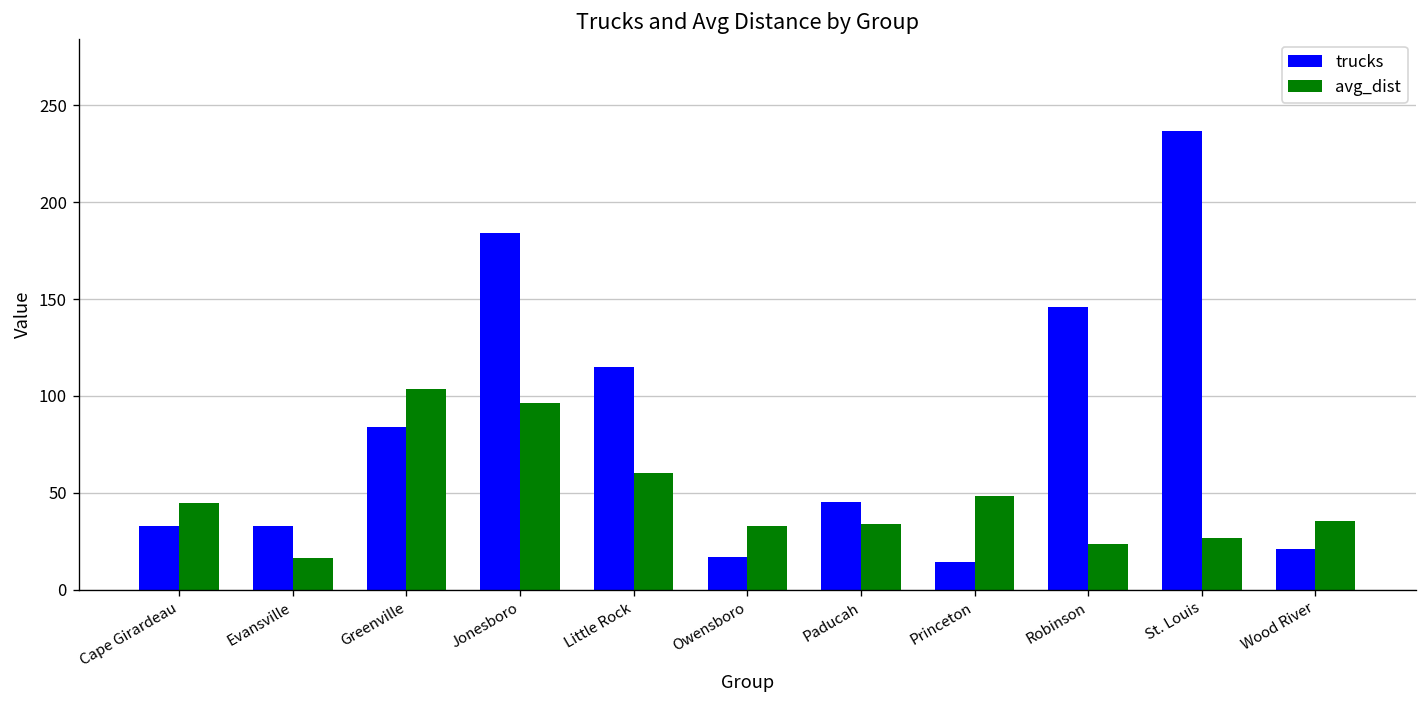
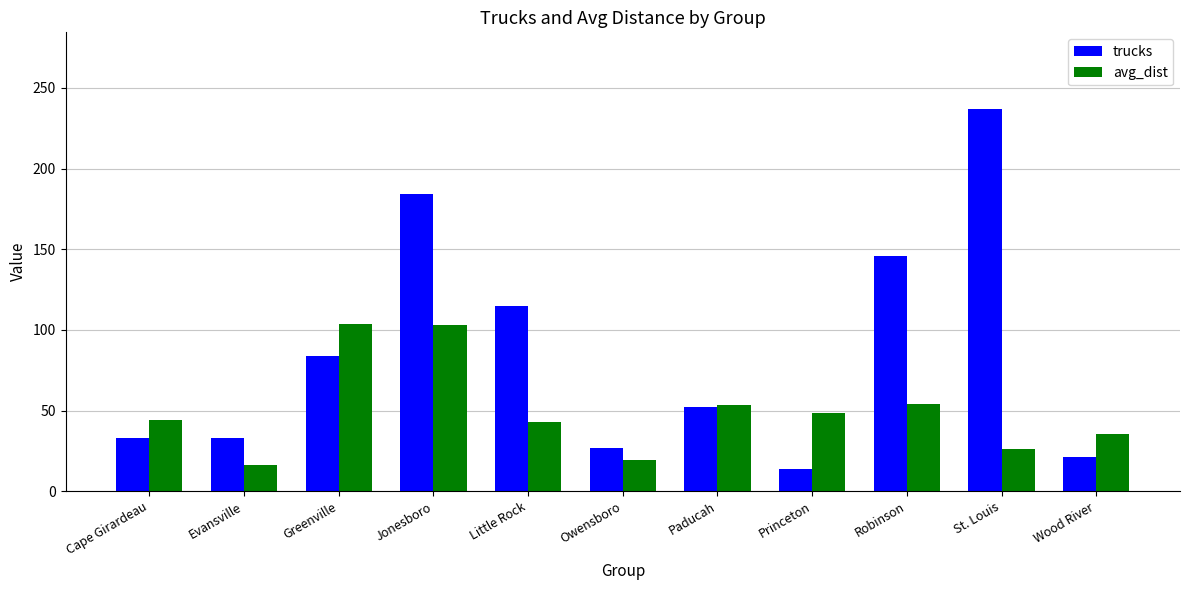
avg_dist, Jonesboro: 96 -> 103
avg_dist, Little Rock: 60 -> 43
trucks, Owensboro: 17 -> 27
avg_dist, Owensboro: 33 -> 20
trucks, Paducah: 45 -> 52
avg_dist, Paducah: 34 -> 53
avg_dist, Robinson: 24 -> 54
